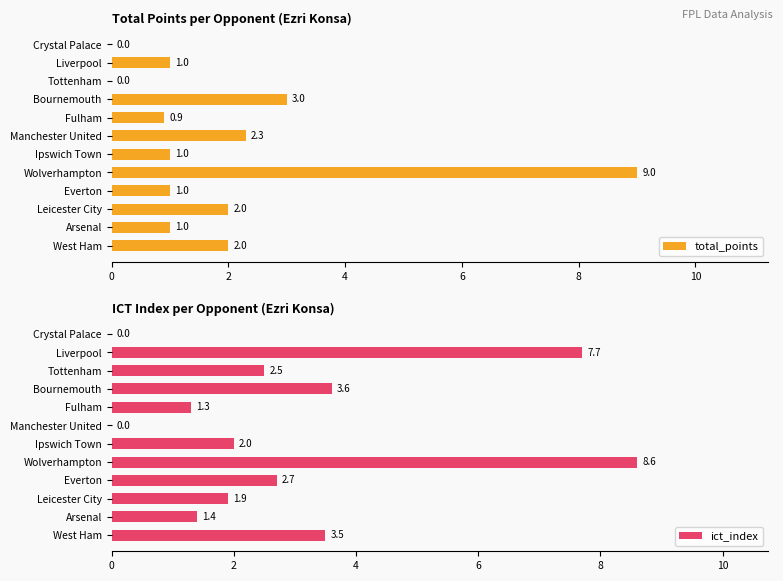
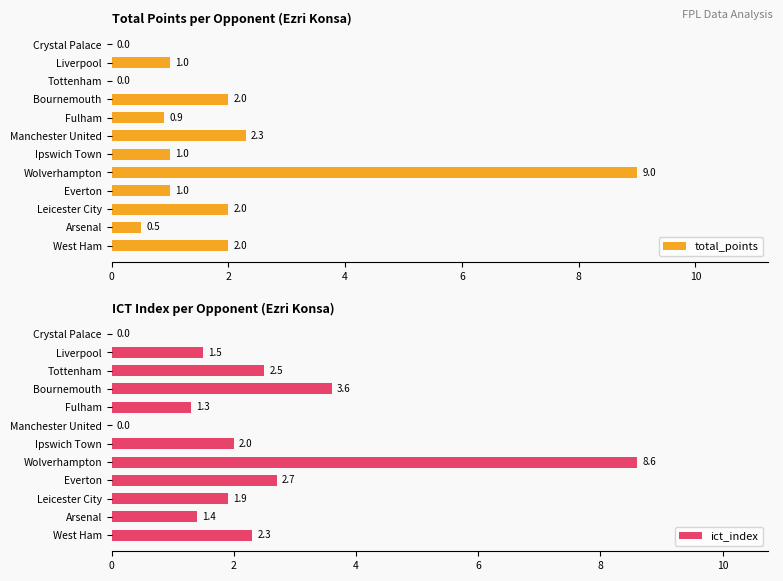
Total Points per Opponent (Ezri Konsa), Bournemouth: 3.0 -> 2.0
Total Points per Opponent (Ezri Konsa), Arsenal: 1.0 -> 0.5
ICT Index per Opponent (Ezri Konsa), Liverpool: 7.7 -> 1.5
ICT Index per Opponent (Ezri Konsa), West Ham: 3.5 -> 2.3
